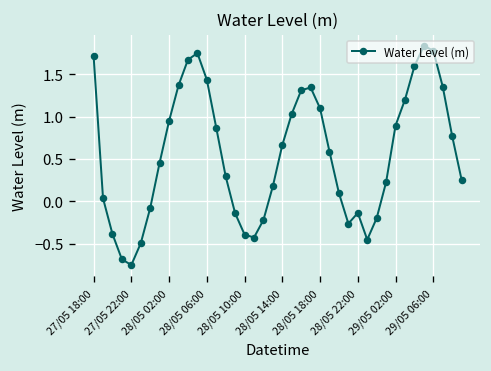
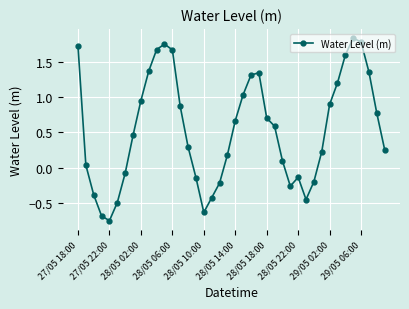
28/05 06:00: 1.4 -> 1.7
28/05 10:00: -0.4 -> -0.6
28/05 18:00: 1.1 -> 0.7
